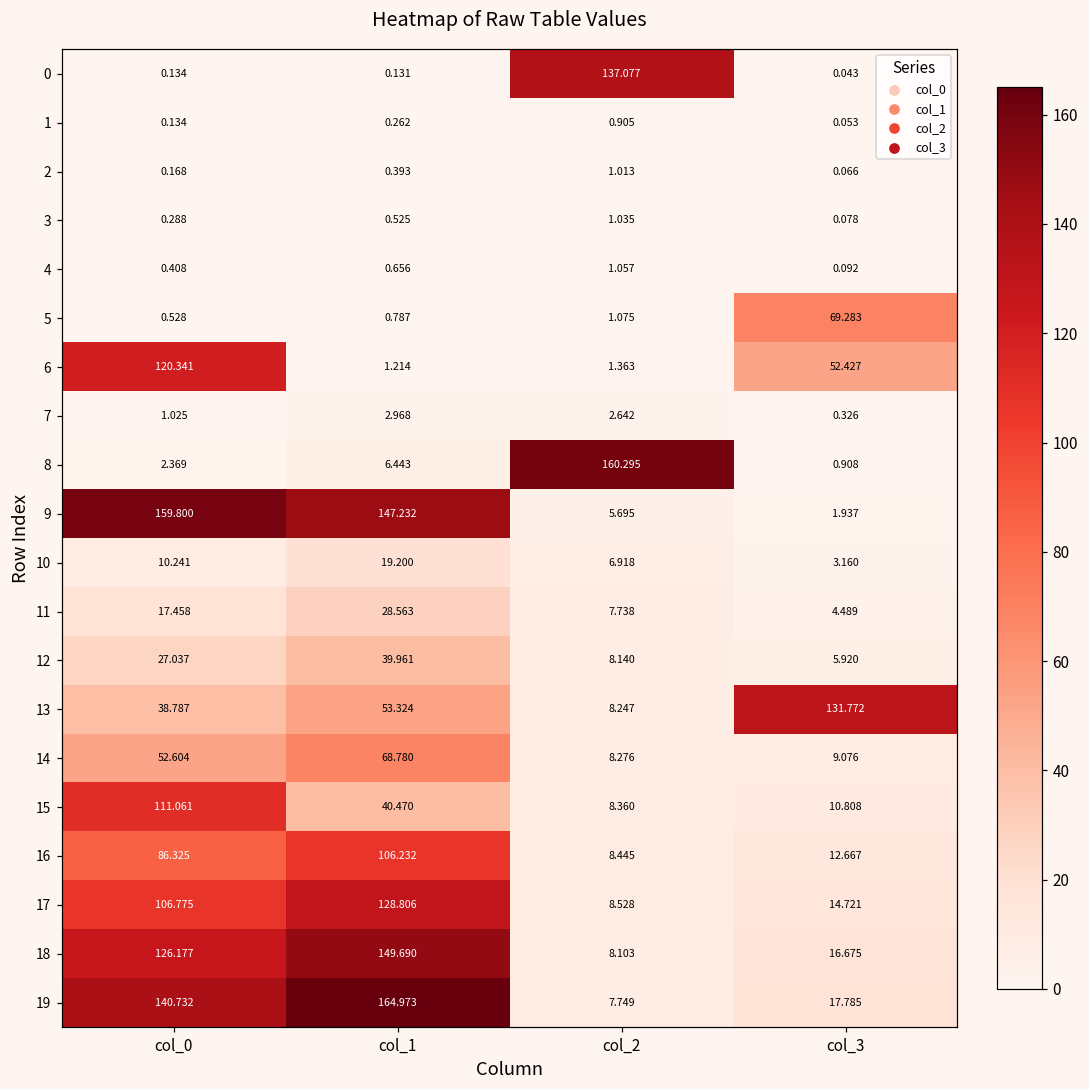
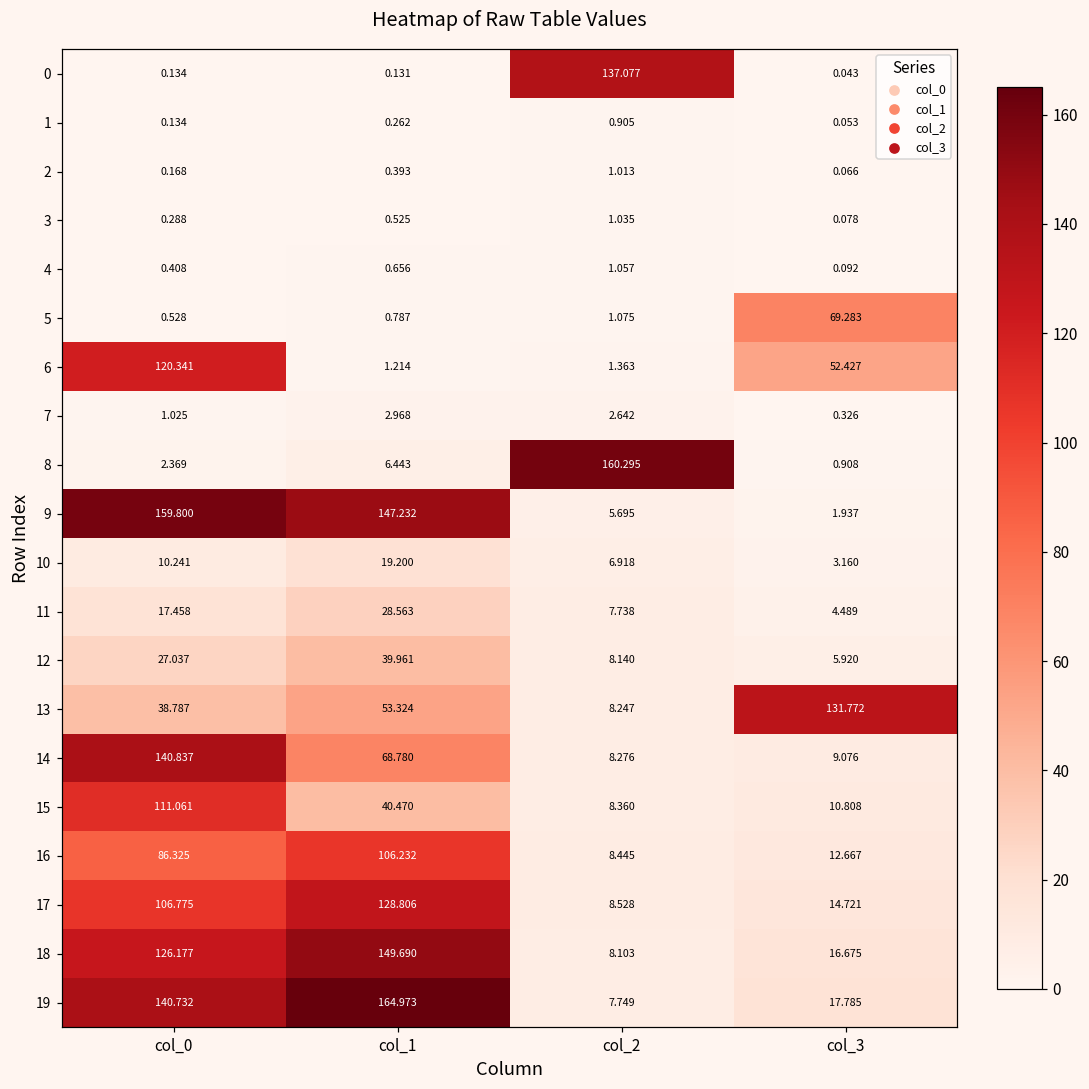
14, col_0: 52.604 -> 140.837
